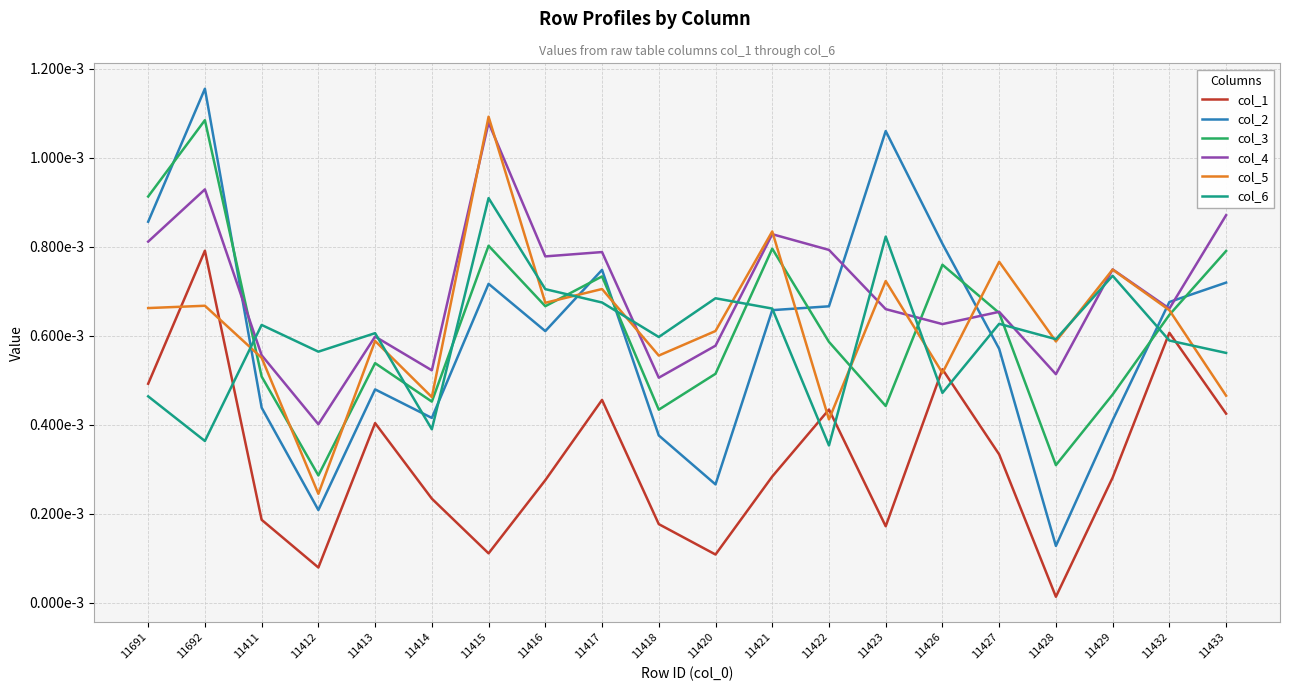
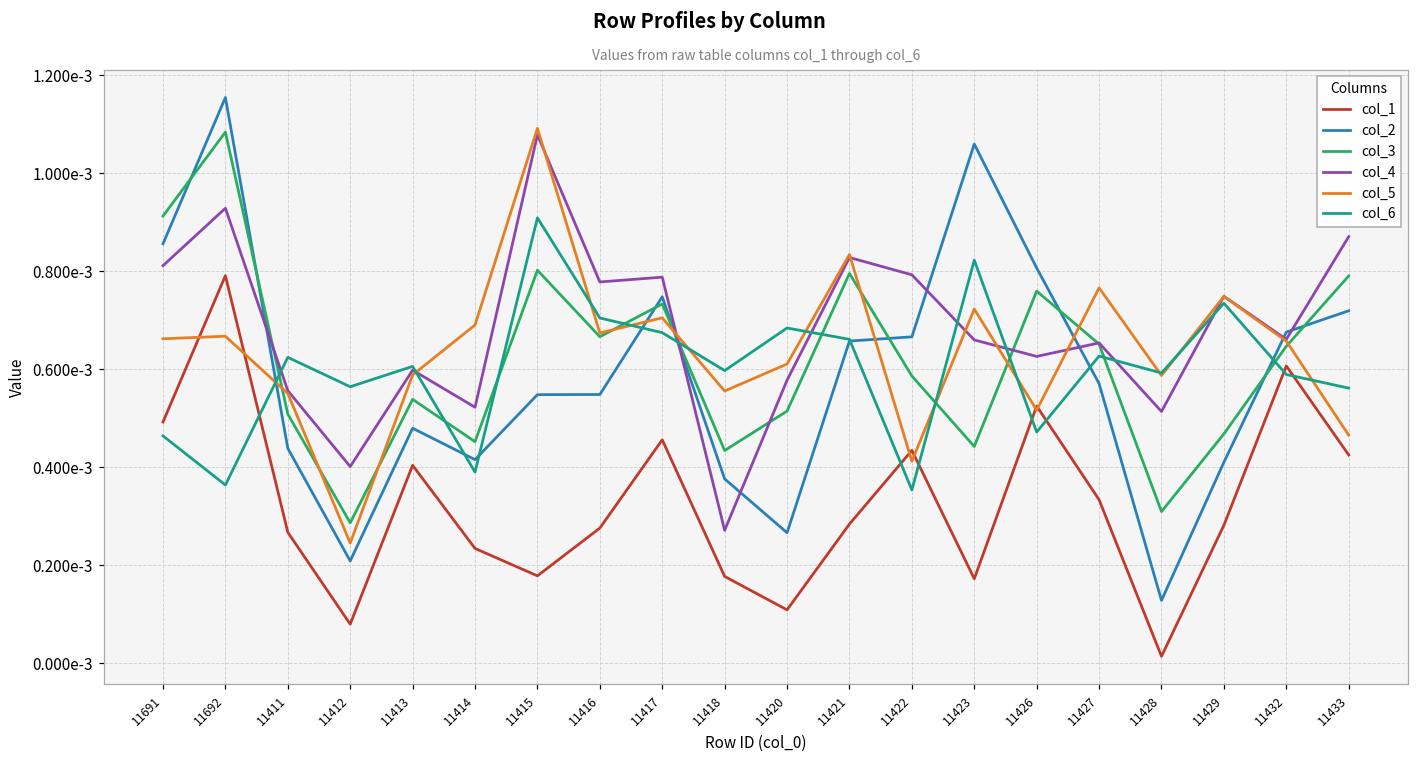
col_1, 11411: 0.00019 -> 0.00027
col_5, 11414: 0.00046 -> 0.00069
col_1, 11415: 0.00011 -> 0.00018
col_2, 11415: 0.00072 -> 0.00055
col_2, 11416: 0.00061 -> 0.00055
col_4, 11418: 0.00051 -> 0.00027
